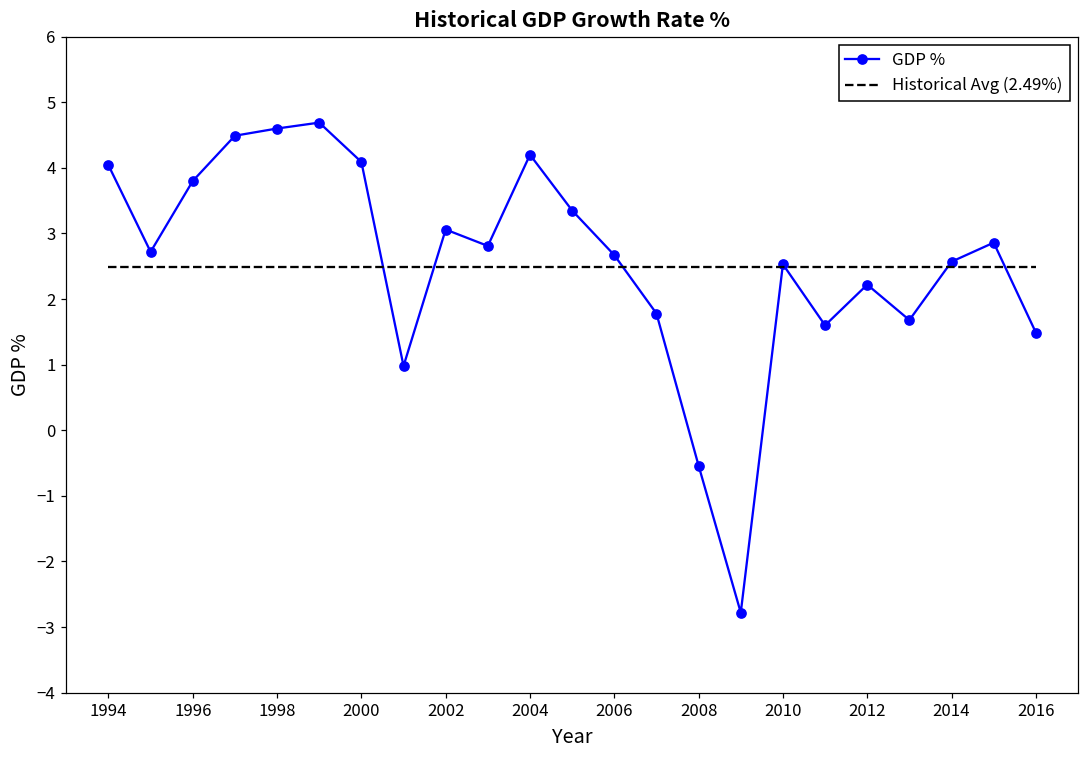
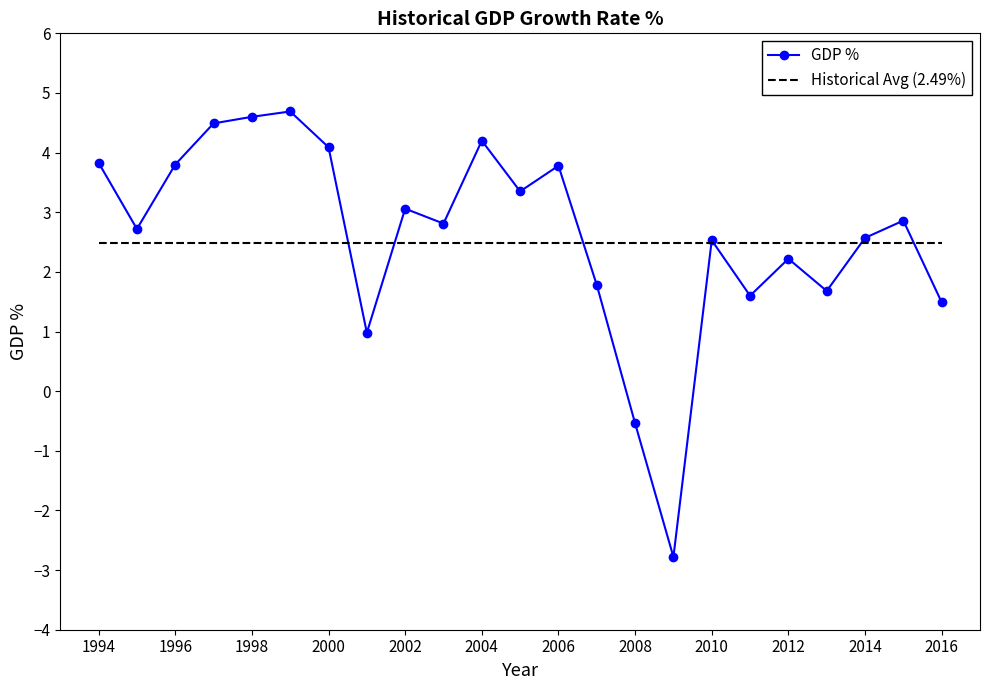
GDP %, 1994: 4.0 -> 3.8
GDP %, 2006: 2.7 -> 3.8
